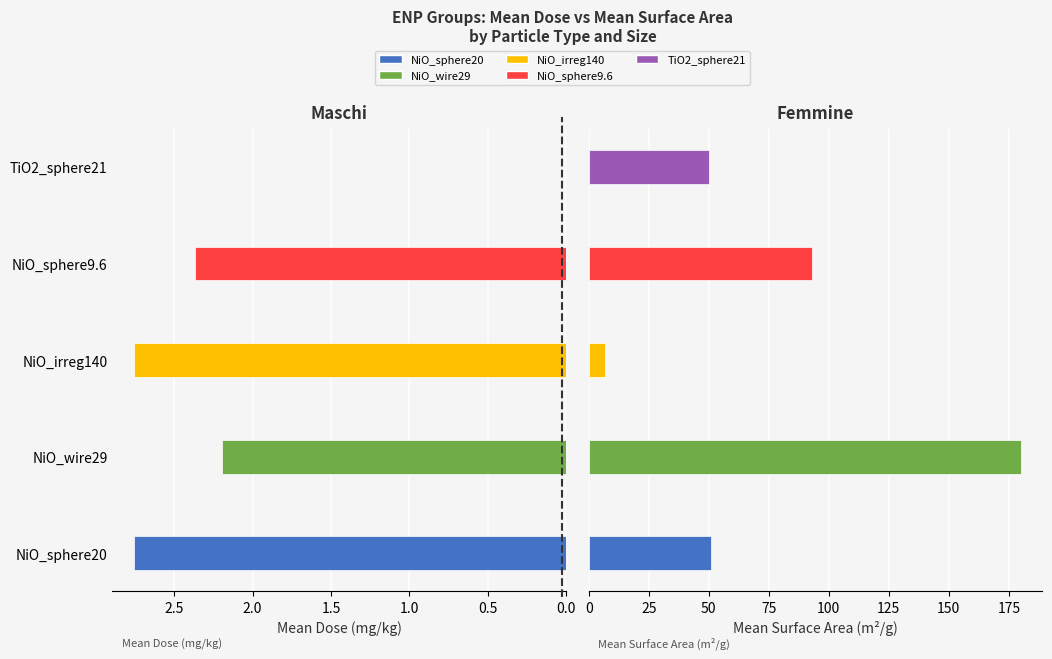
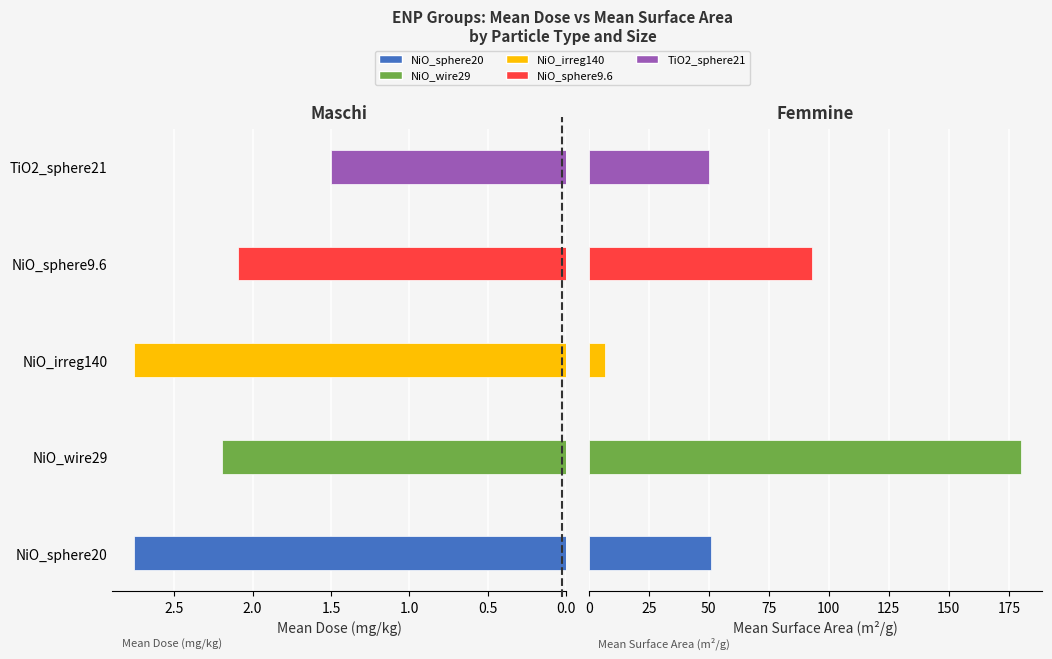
Maschi, TiO2_sphere21: 0.0 -> 1.5
Maschi, NiO_sphere9.6: 2.37 -> 2.09
